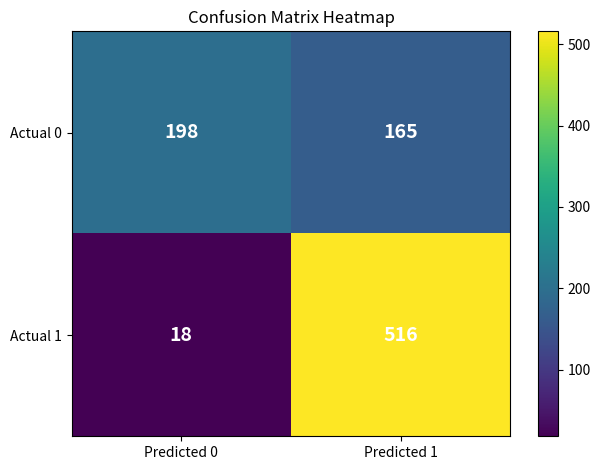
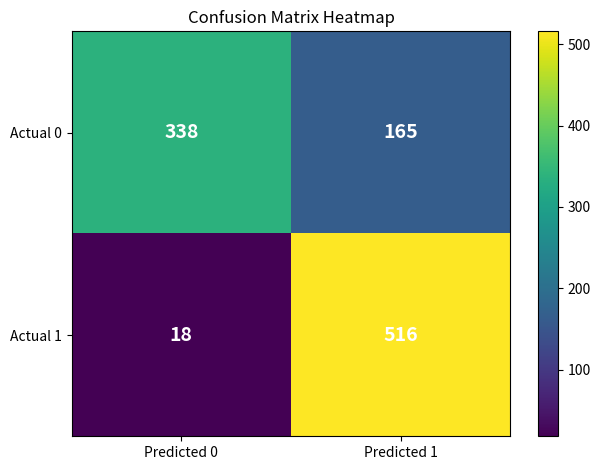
Actual 0, Predicted 0: 198 -> 338
